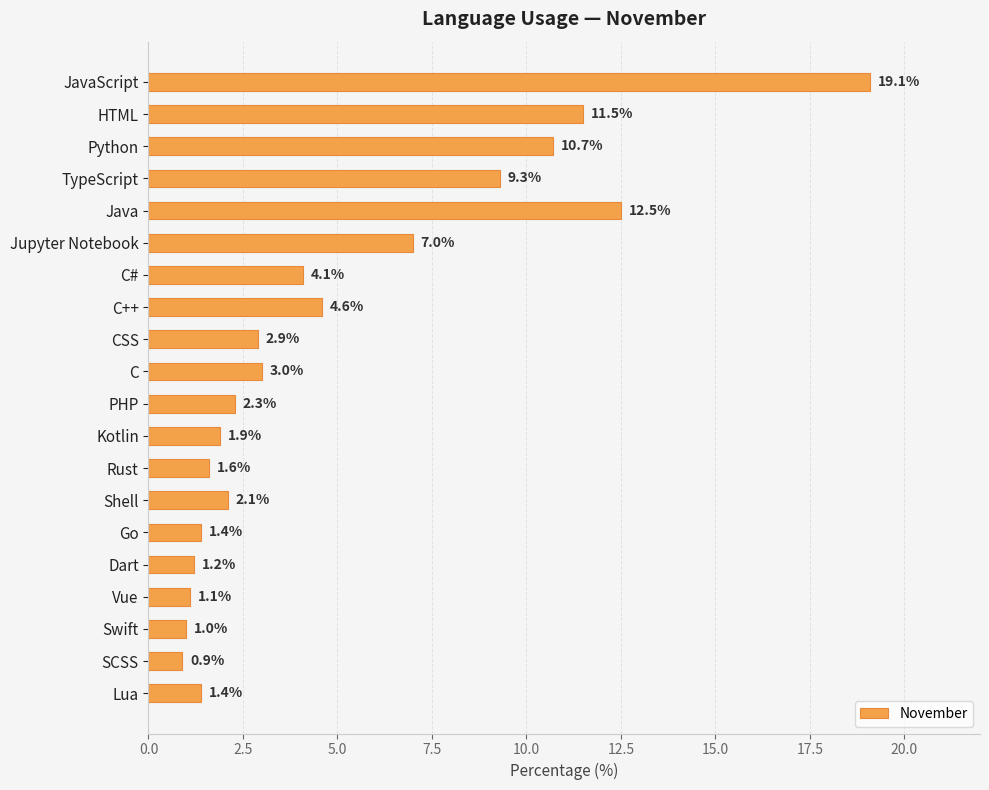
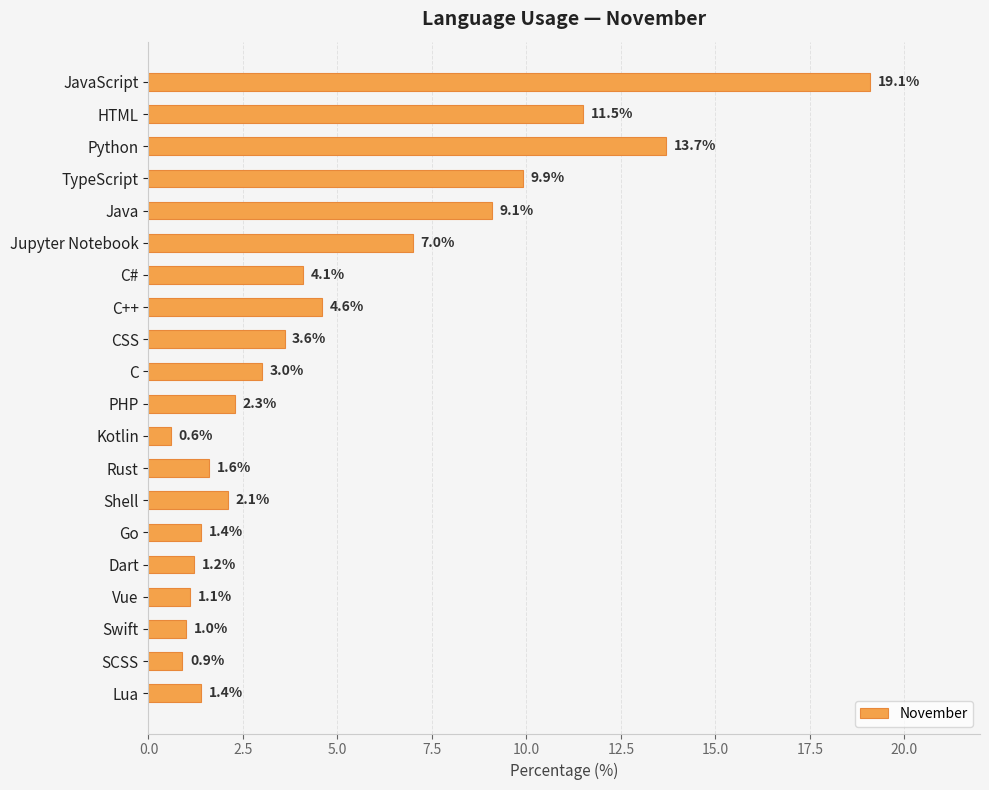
Python: 10.7% -> 13.7%
TypeScript: 9.3% -> 9.9%
Java: 12.5% -> 9.1%
CSS: 2.9% -> 3.6%
Kotlin: 1.9% -> 0.6%
